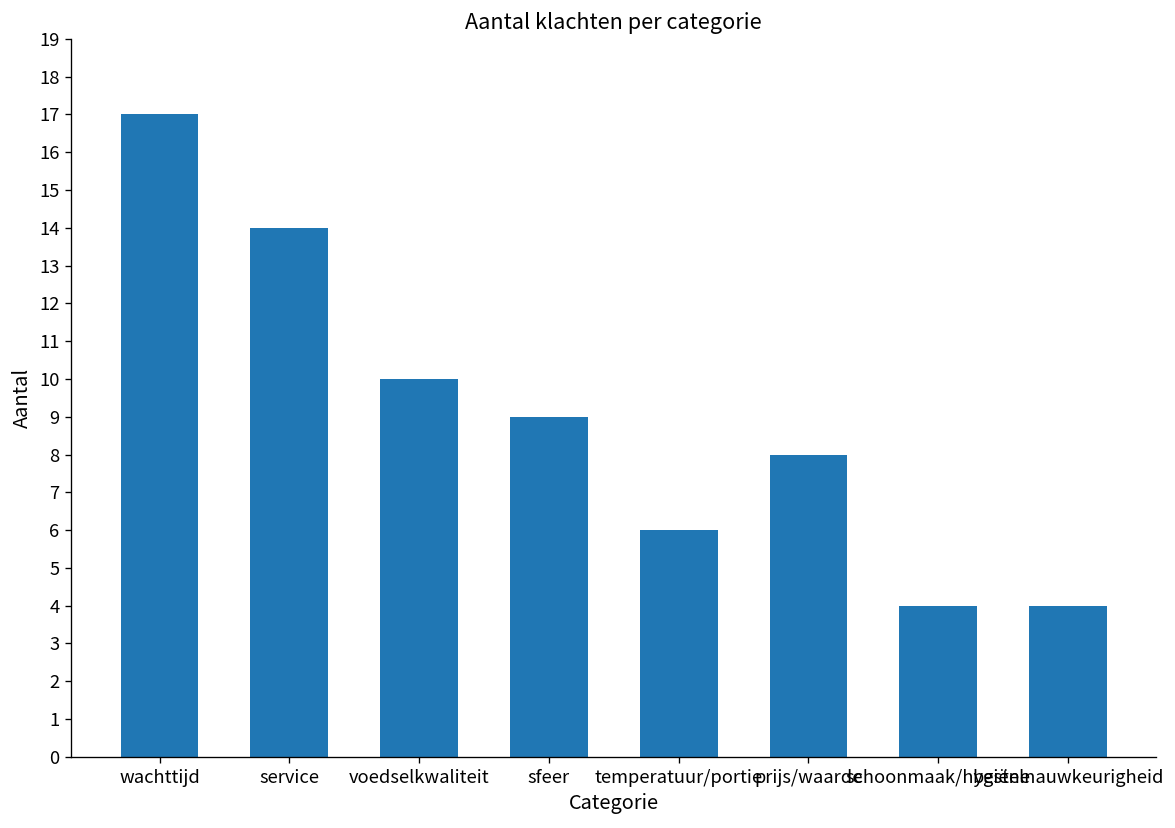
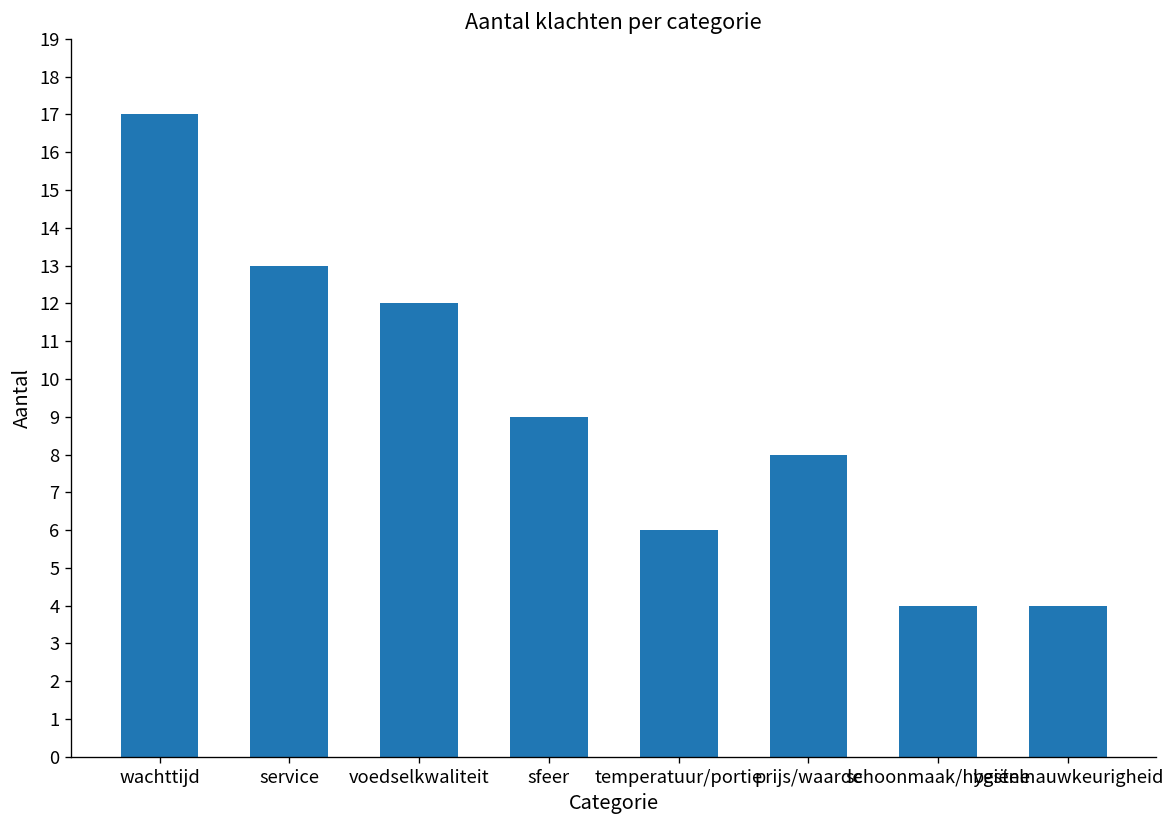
service: 14 -> 13
voedselkwaliteit: 10 -> 12
